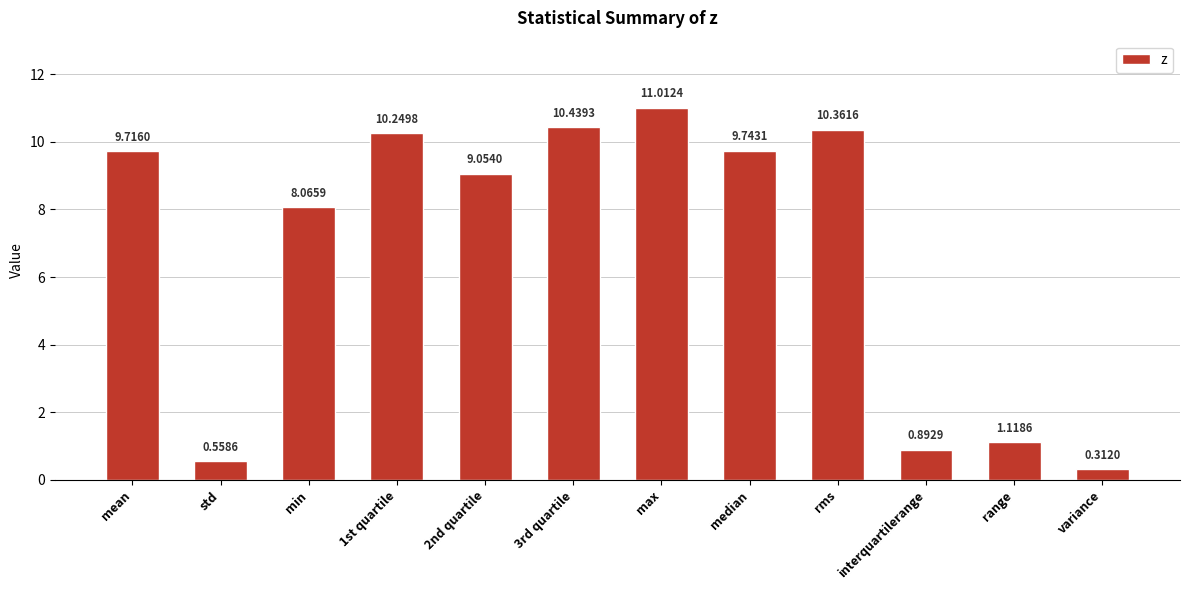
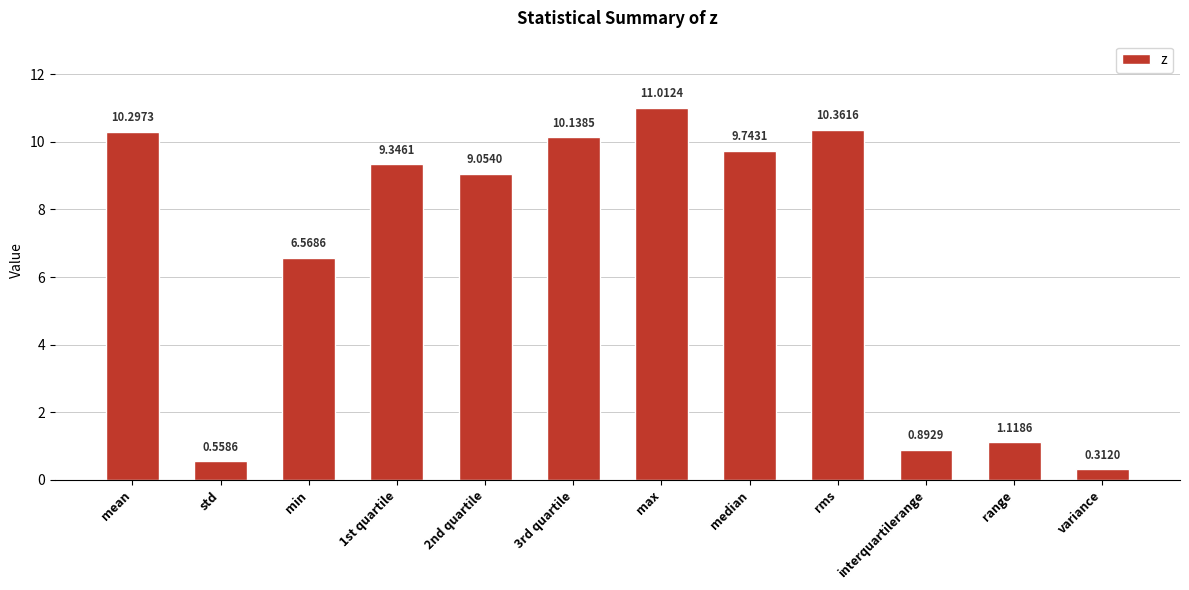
mean: 9.7160 -> 10.2973
min: 8.0659 -> 6.5686
1st quartile: 10.2498 -> 9.3461
3rd quartile: 10.4393 -> 10.1385
